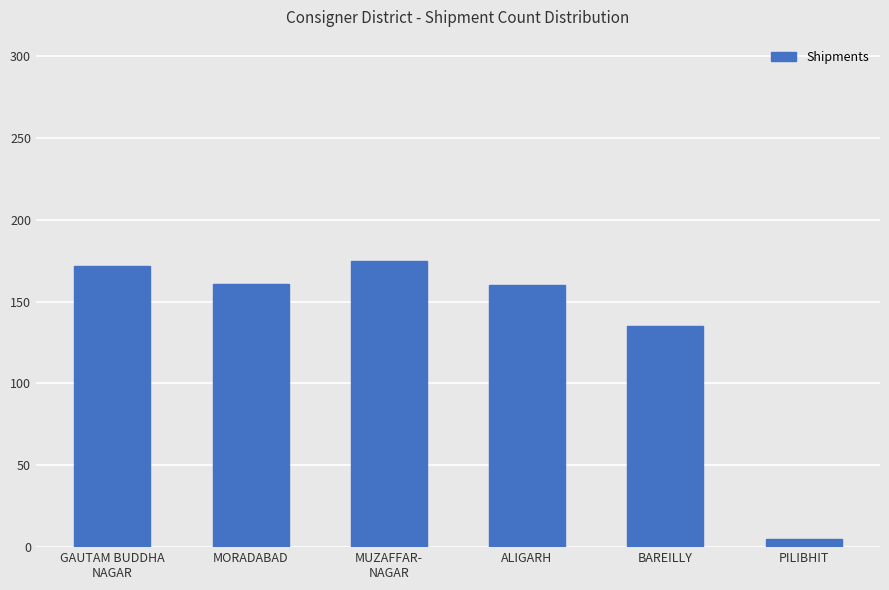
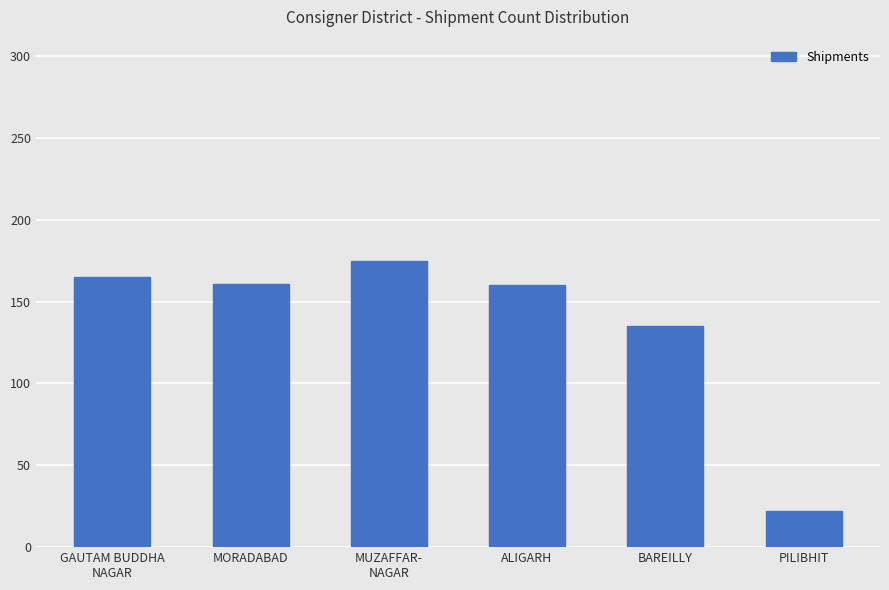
GAUTAM BUDDHA NAGAR: 172 -> 165
PILIBHIT: 5 -> 22
